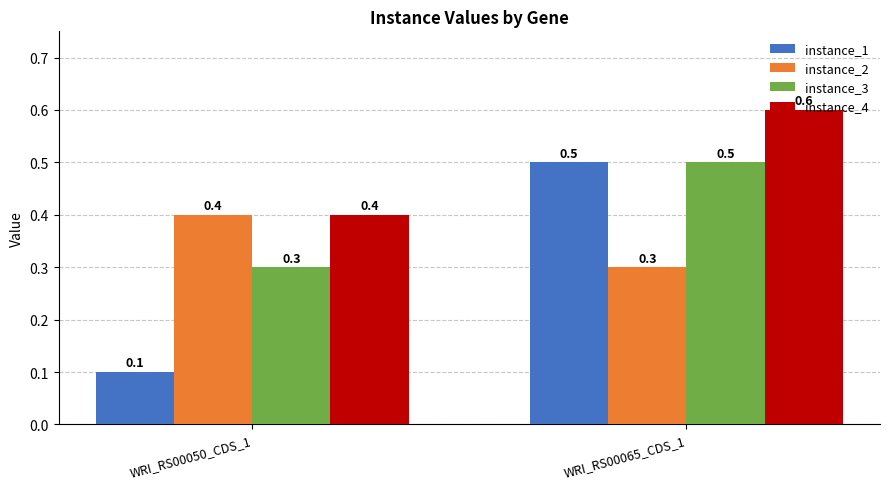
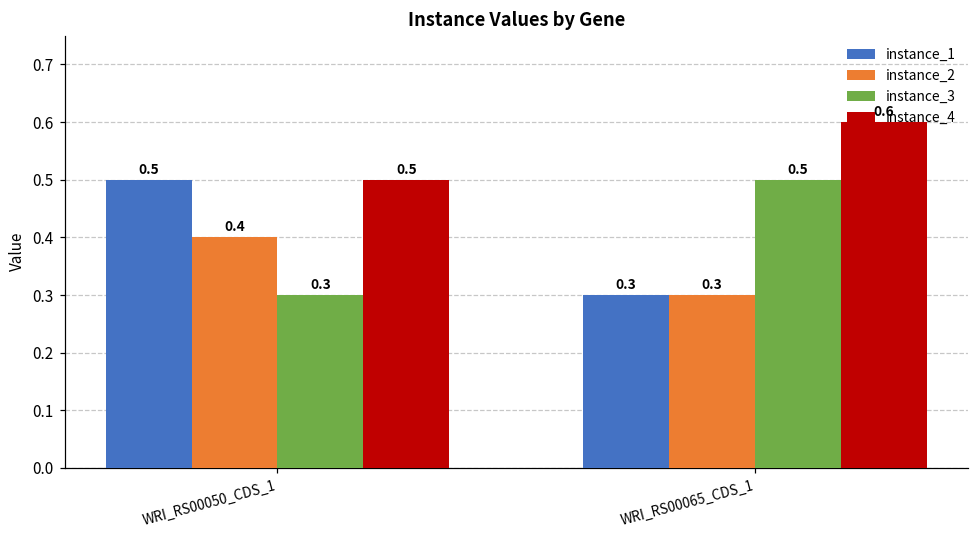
instance_1, WRI_RS00050_CDS_1: 0.1 -> 0.5
instance_4, WRI_RS00050_CDS_1: 0.4 -> 0.5
instance_1, WRI_RS00065_CDS_1: 0.5 -> 0.3
